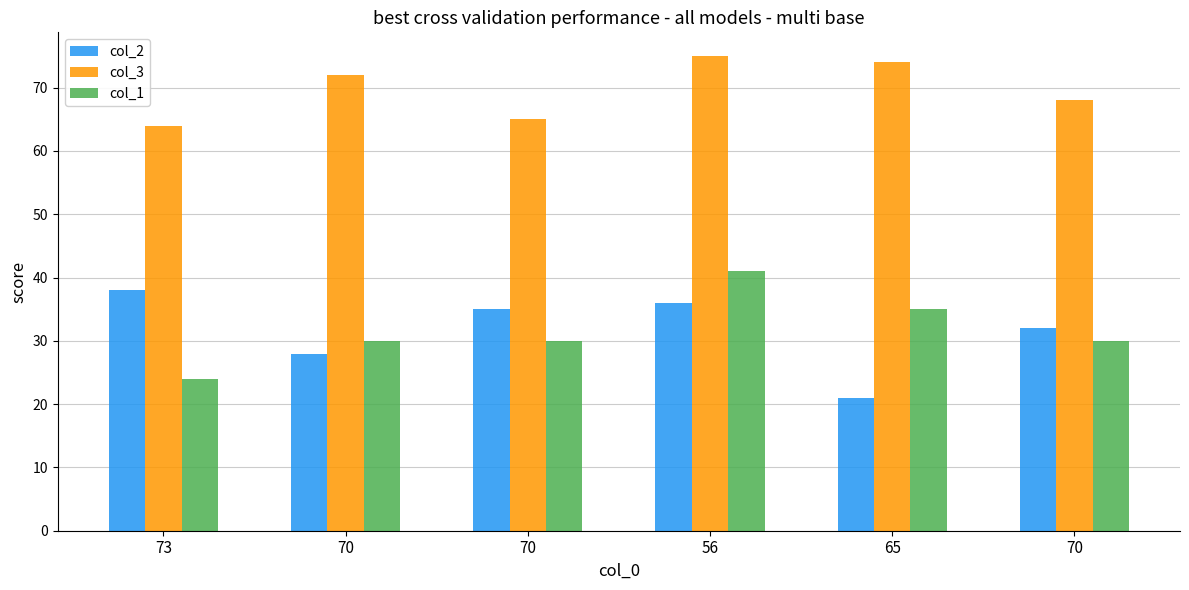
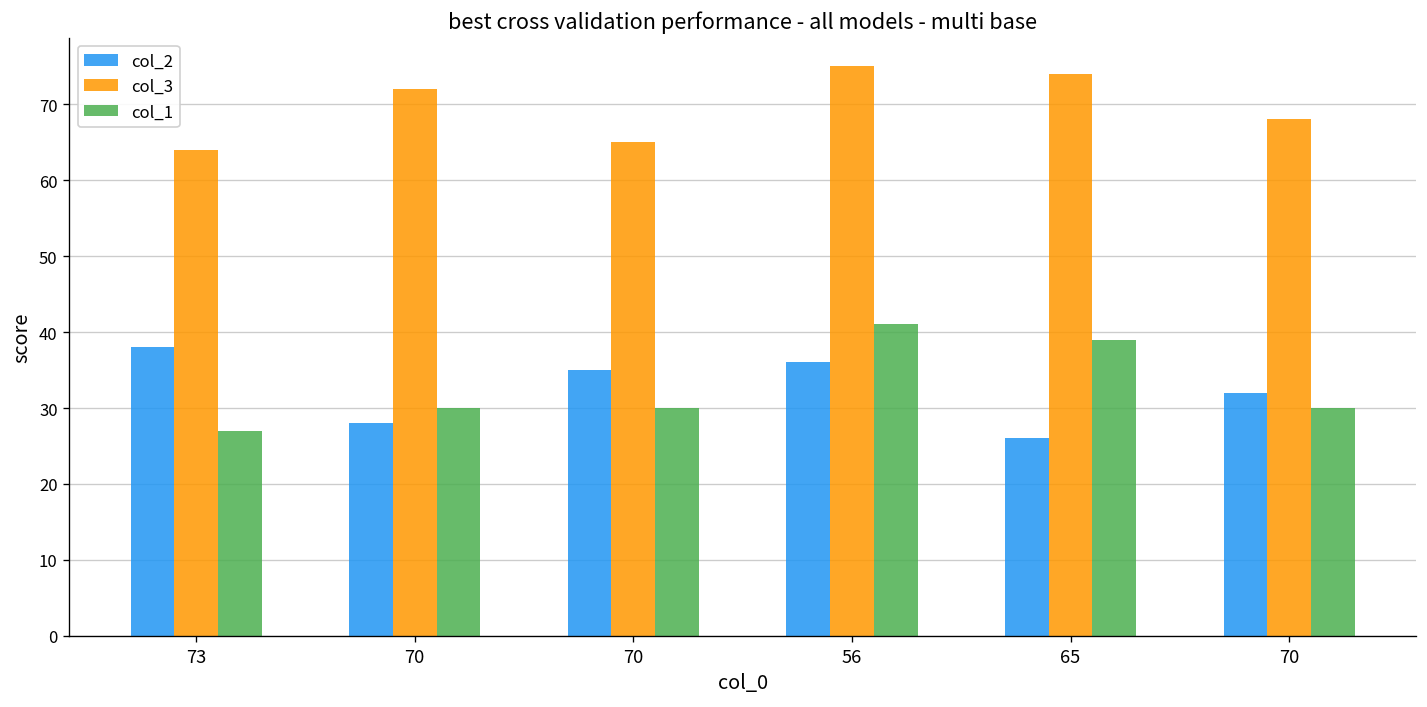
col_1, 73: 24 -> 27
col_2, 65: 21 -> 26
col_1, 65: 35 -> 39
